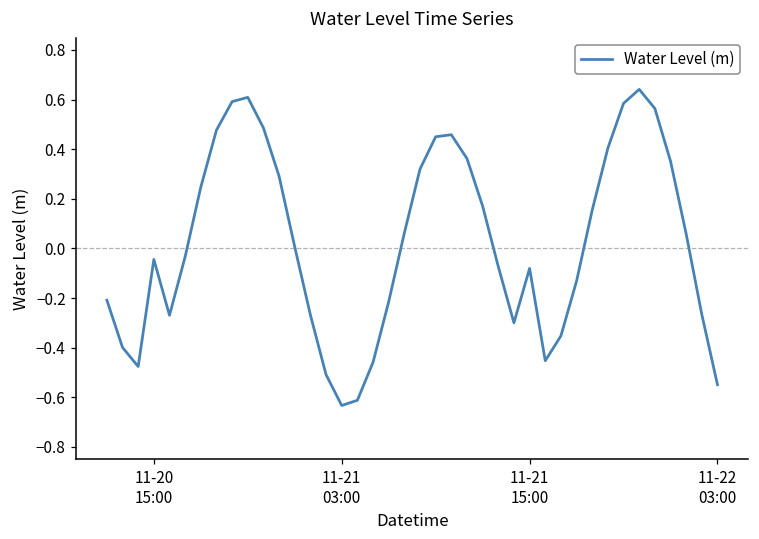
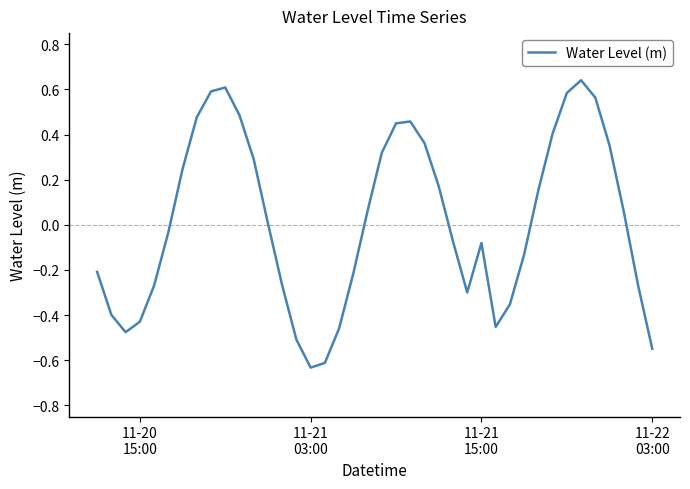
11-20 15:00: -0.04 -> -0.43
